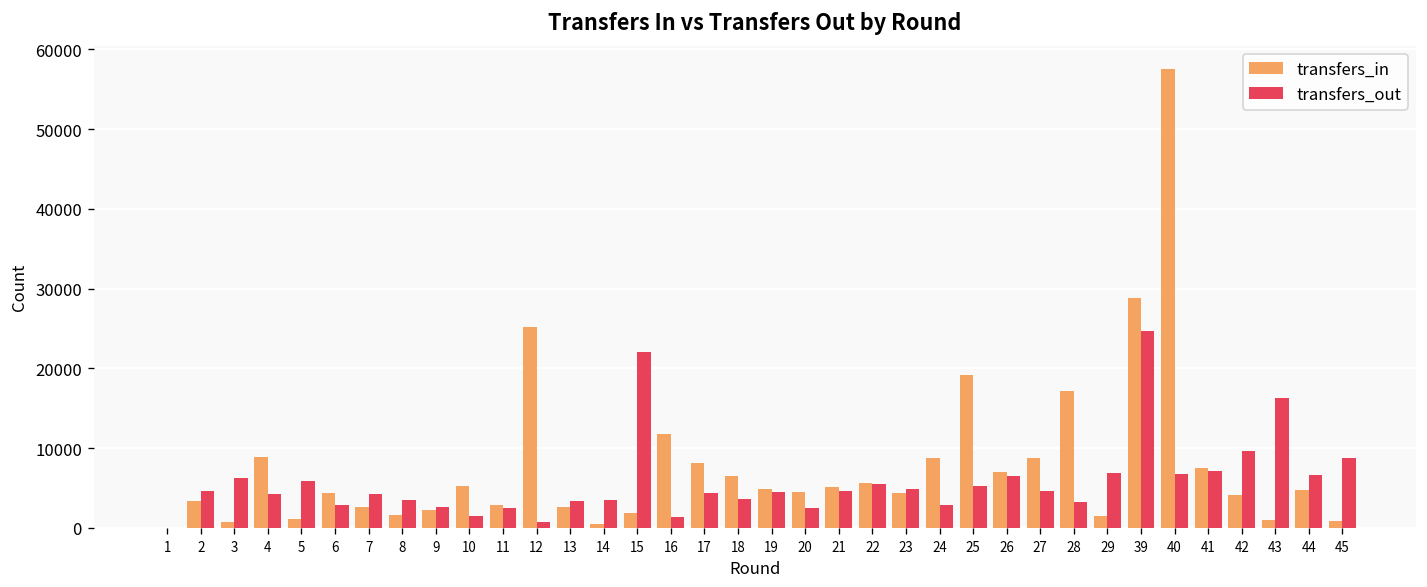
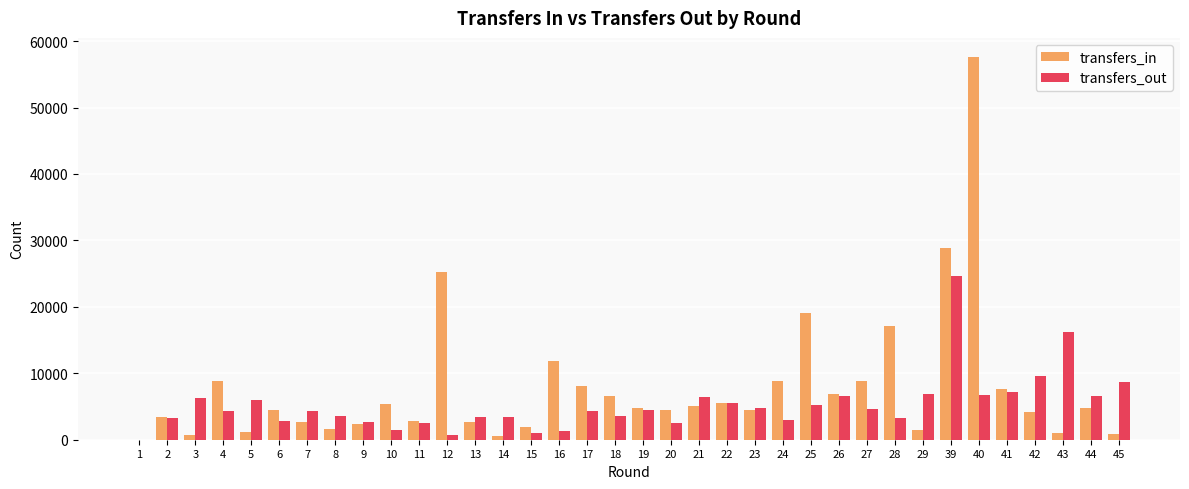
transfers_out, 2: 5000 -> 3000
transfers_out, 15: 22000 -> 1000
transfers_out, 21: 5000 -> 6000
